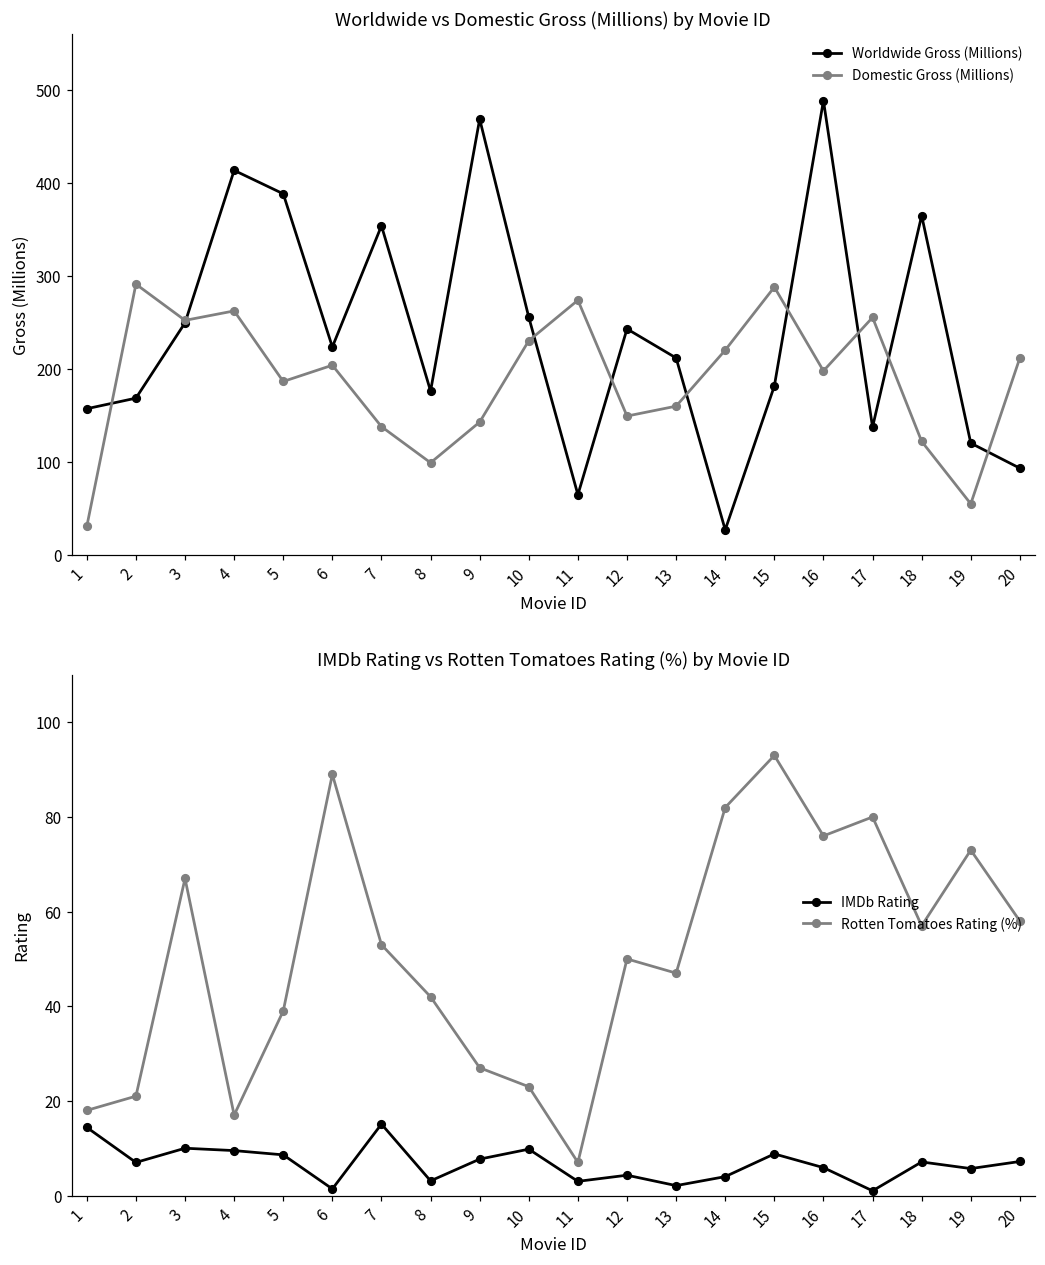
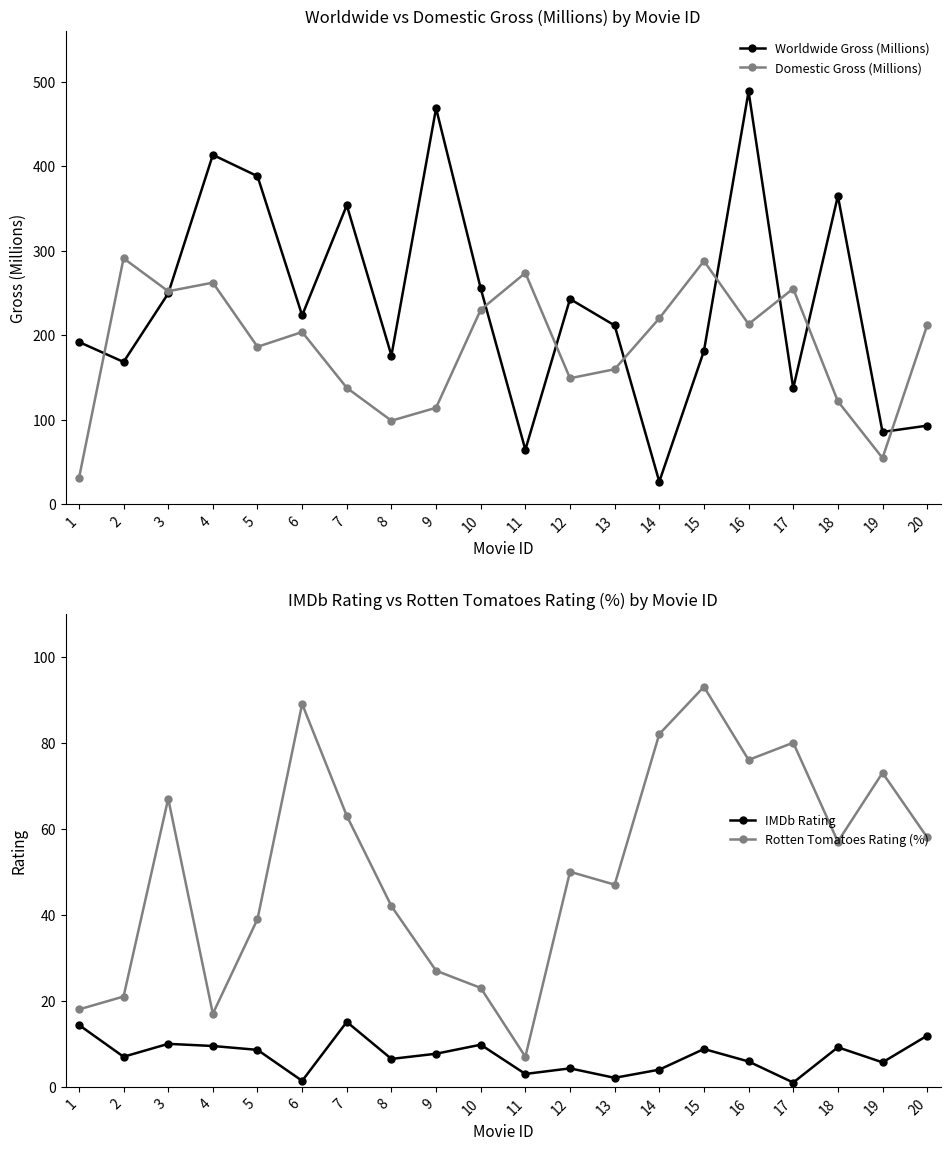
Worldwide vs Domestic Gross (Millions) by Movie ID, Worldwide Gross (Millions), 1: 160 -> 190
Worldwide vs Domestic Gross (Millions) by Movie ID, Domestic Gross (Millions), 9: 140 -> 110
Worldwide vs Domestic Gross (Millions) by Movie ID, Domestic Gross (Millions), 16: 200 -> 210
Worldwide vs Domestic Gross (Millions) by Movie ID, Worldwide Gross (Millions), 19: 120 -> 90
IMDb Rating vs Rotten Tomatoes Rating (%) by Movie ID, Rotten Tomatoes Rating (%), 7: 53 -> 63
IMDb Rating vs Rotten Tomatoes Rating (%) by Movie ID, IMDb Rating, 8: 3 -> 7
IMDb Rating vs Rotten Tomatoes Rating (%) by Movie ID, IMDb Rating, 18: 7 -> 9
IMDb Rating vs Rotten Tomatoes Rating (%) by Movie ID, IMDb Rating, 20: 7 -> 12
